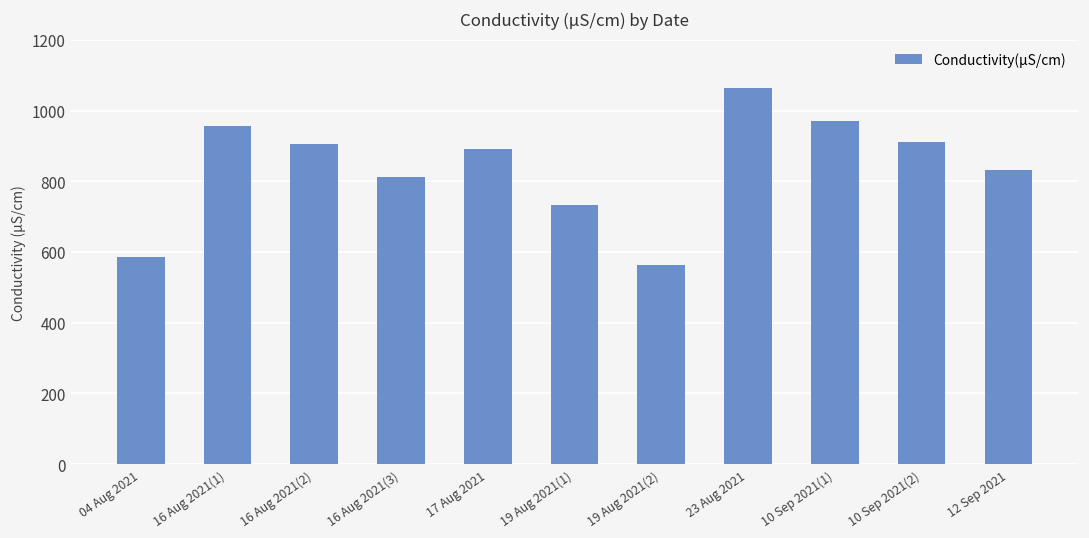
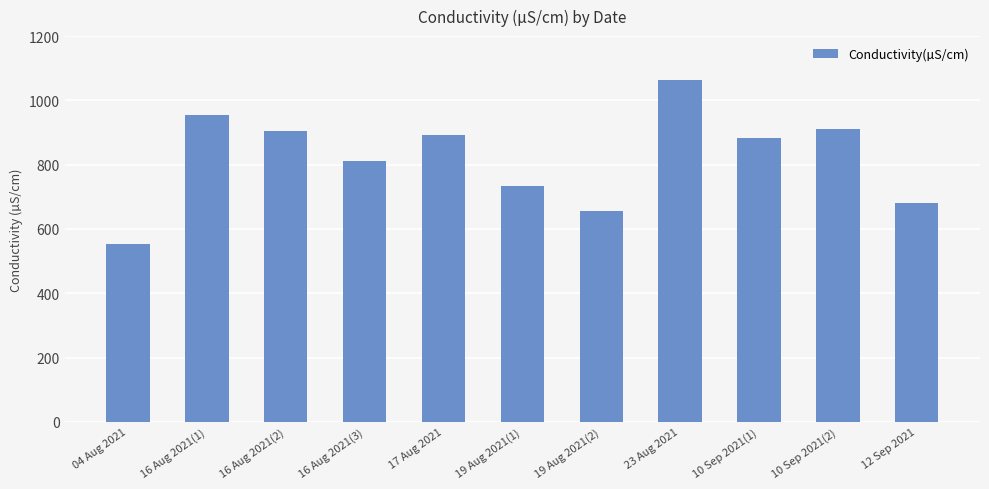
04 Aug 2021: 590 -> 550
19 Aug 2021(2): 560 -> 660
10 Sep 2021(1): 970 -> 880
12 Sep 2021: 830 -> 680
